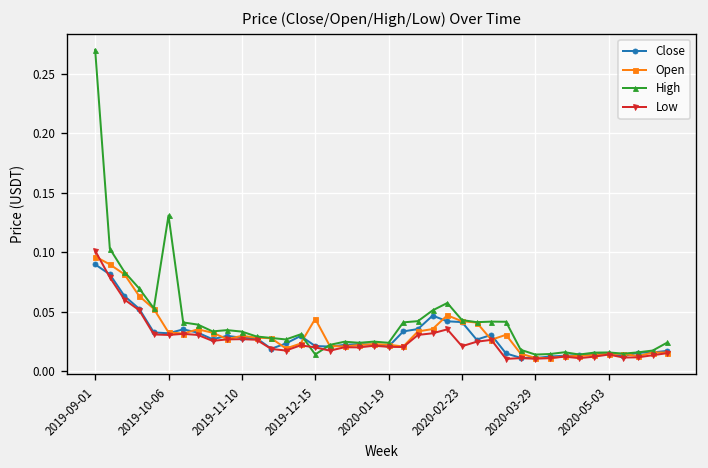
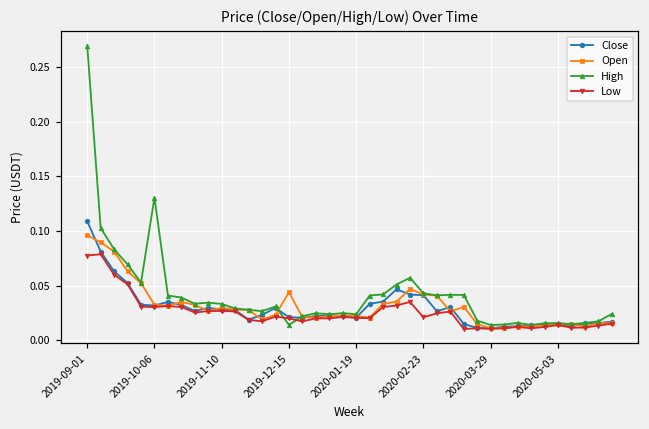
Close, 2019-09-01: 0.09 -> 0.11
Low, 2019-09-01: 0.10 -> 0.08
